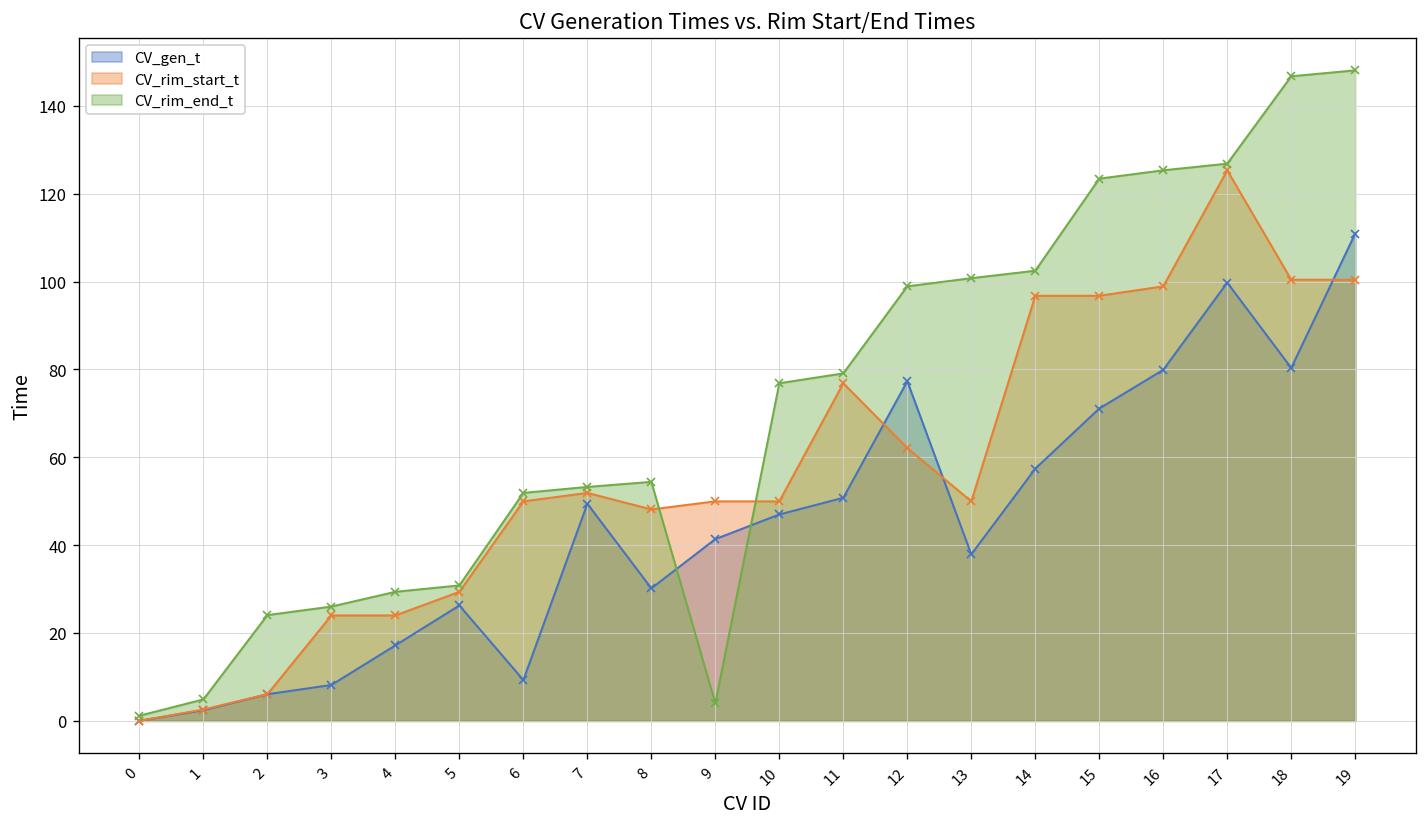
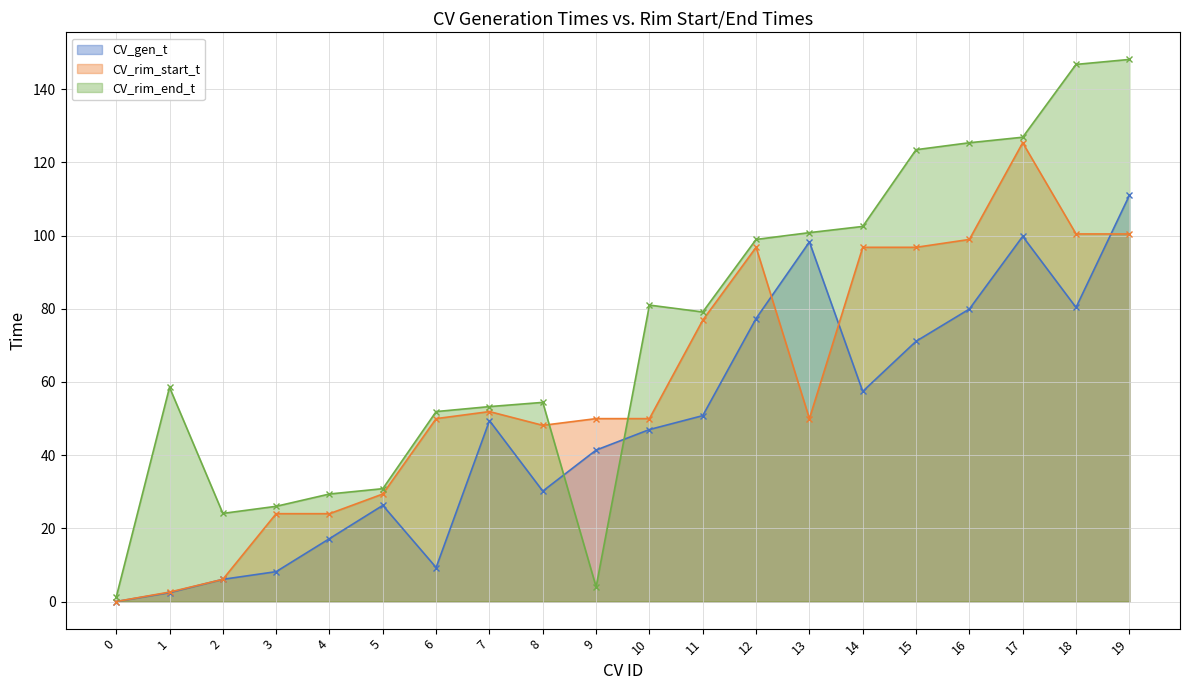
CV_rim_end_t, 1: 5 -> 59
CV_rim_end_t, 10: 77 -> 81
CV_rim_start_t, 12: 62 -> 97
CV_gen_t, 13: 38 -> 98
